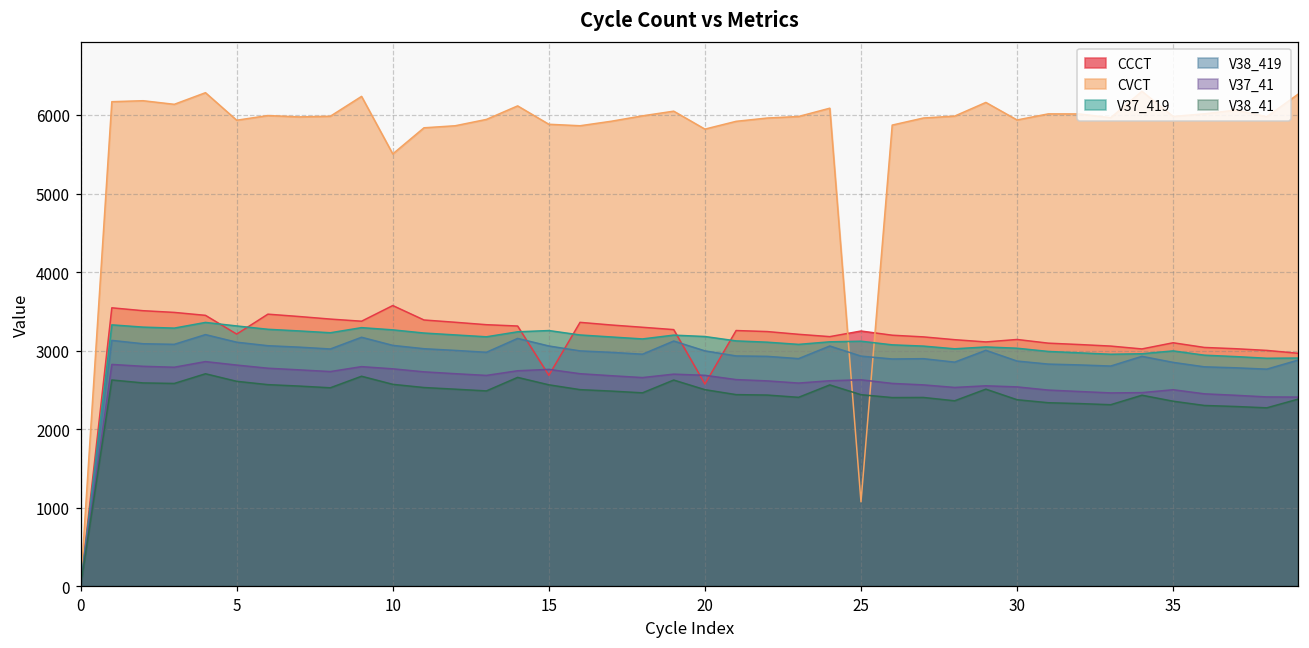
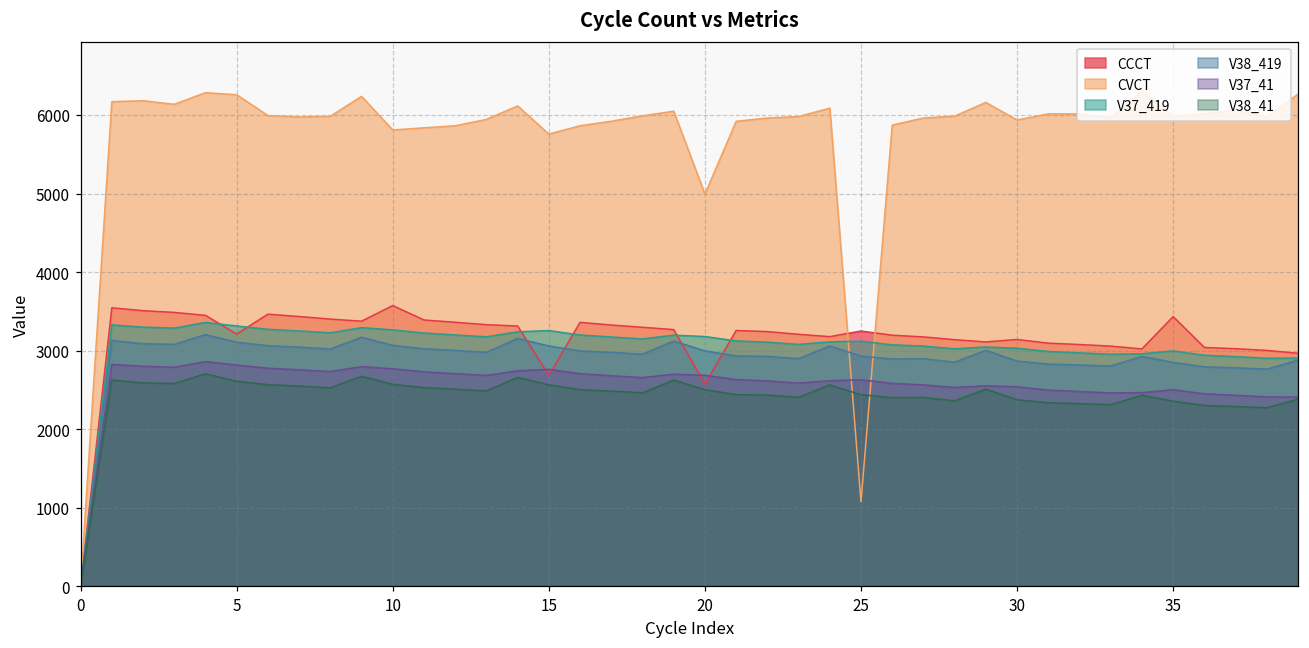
CVCT, 5: 5900 -> 6300
CVCT, 10: 5500 -> 5800
CVCT, 15: 5900 -> 5800
CVCT, 20: 5800 -> 5000
CCCT, 35: 3100 -> 3400
